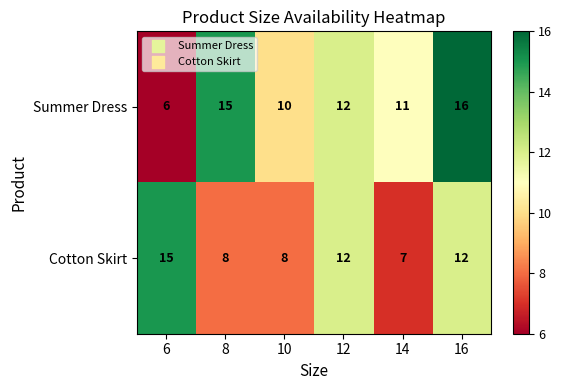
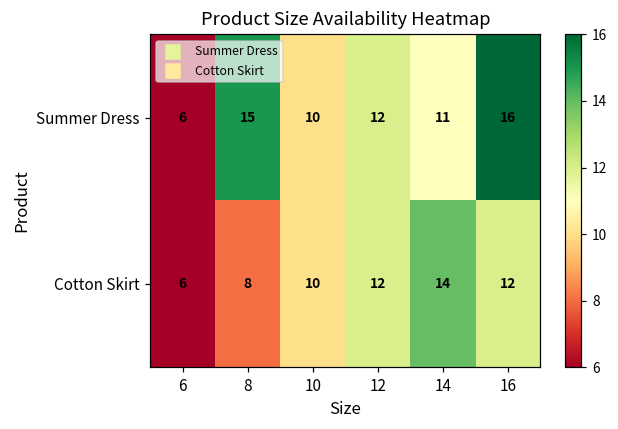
Cotton Skirt, 6: 15 -> 6
Cotton Skirt, 10: 8 -> 10
Cotton Skirt, 14: 7 -> 14
